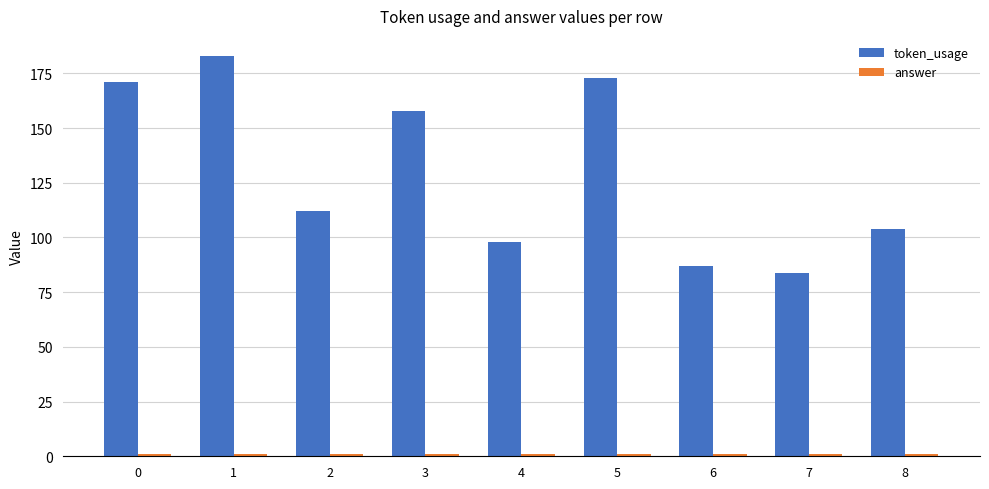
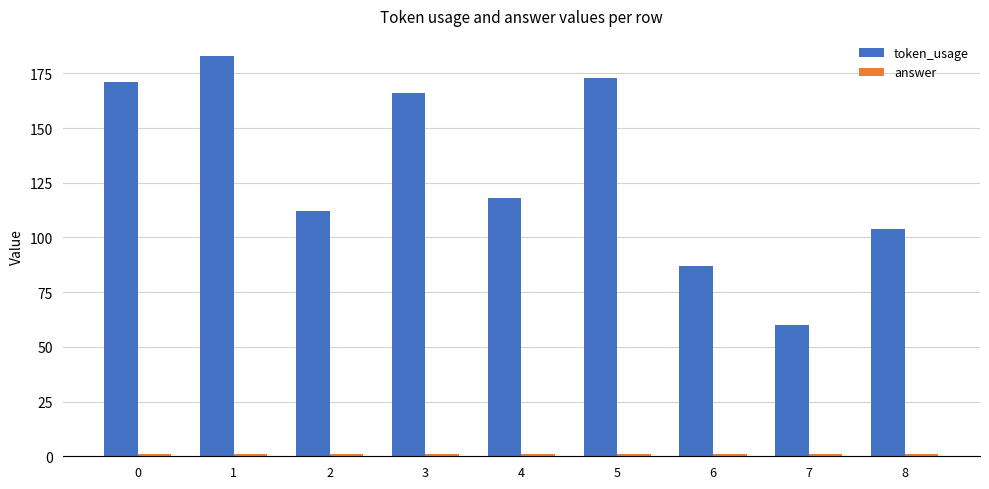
token_usage, 3: 158 -> 166
token_usage, 4: 98 -> 118
token_usage, 7: 84 -> 60
